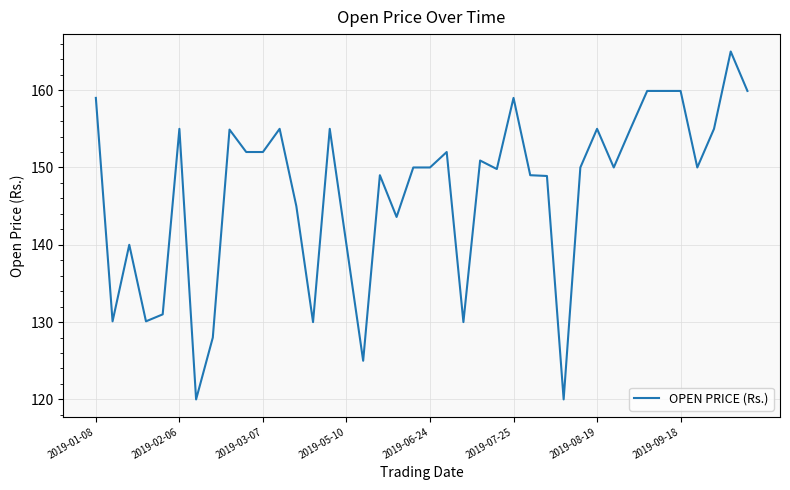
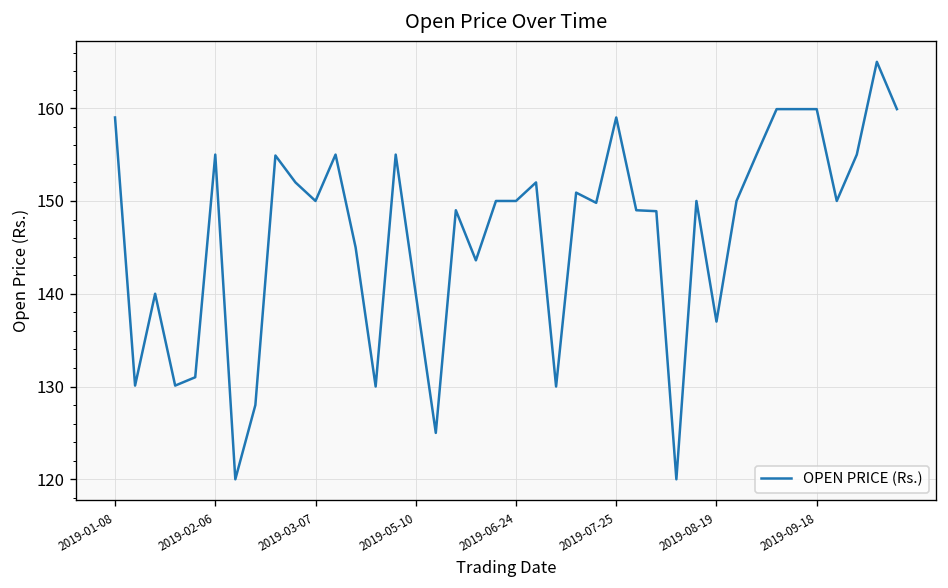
2019-03-07: 152 -> 150
2019-08-19: 155 -> 137
